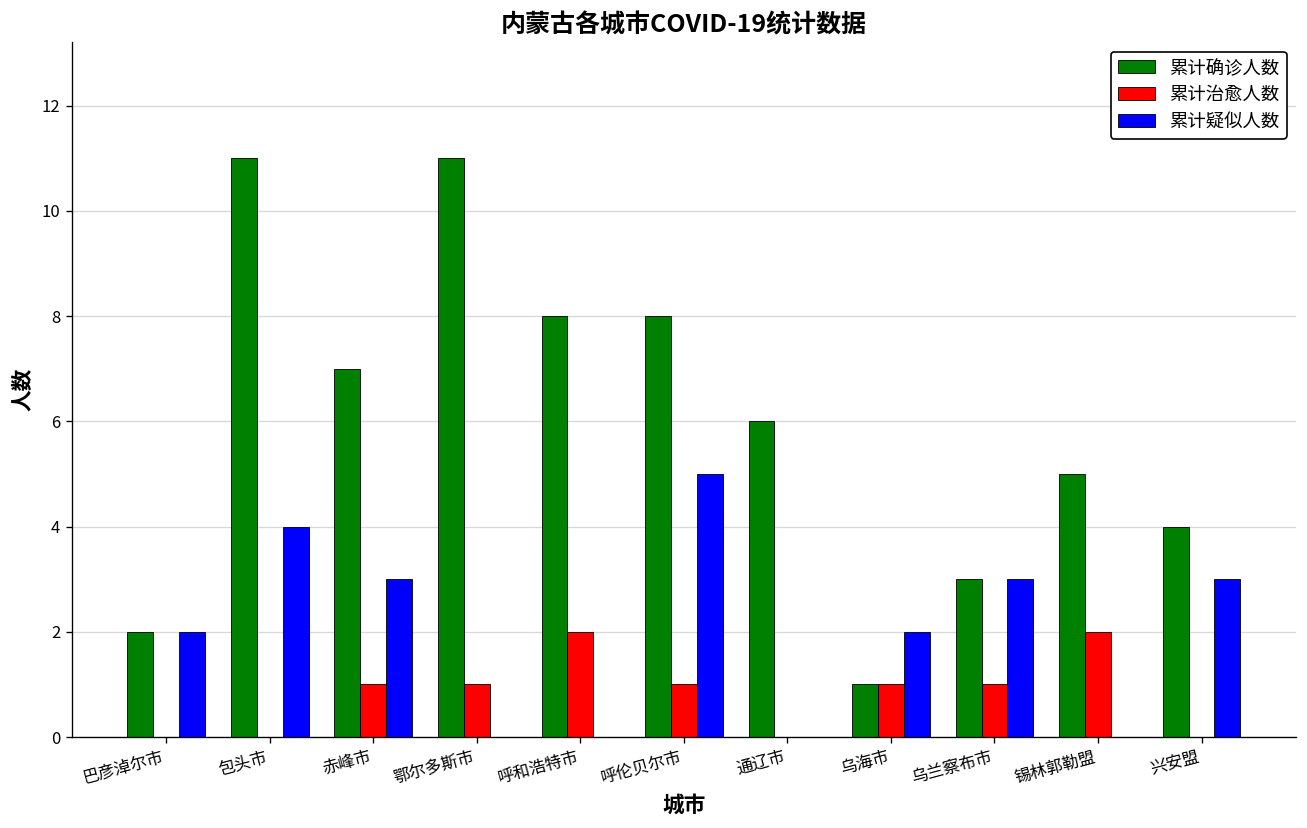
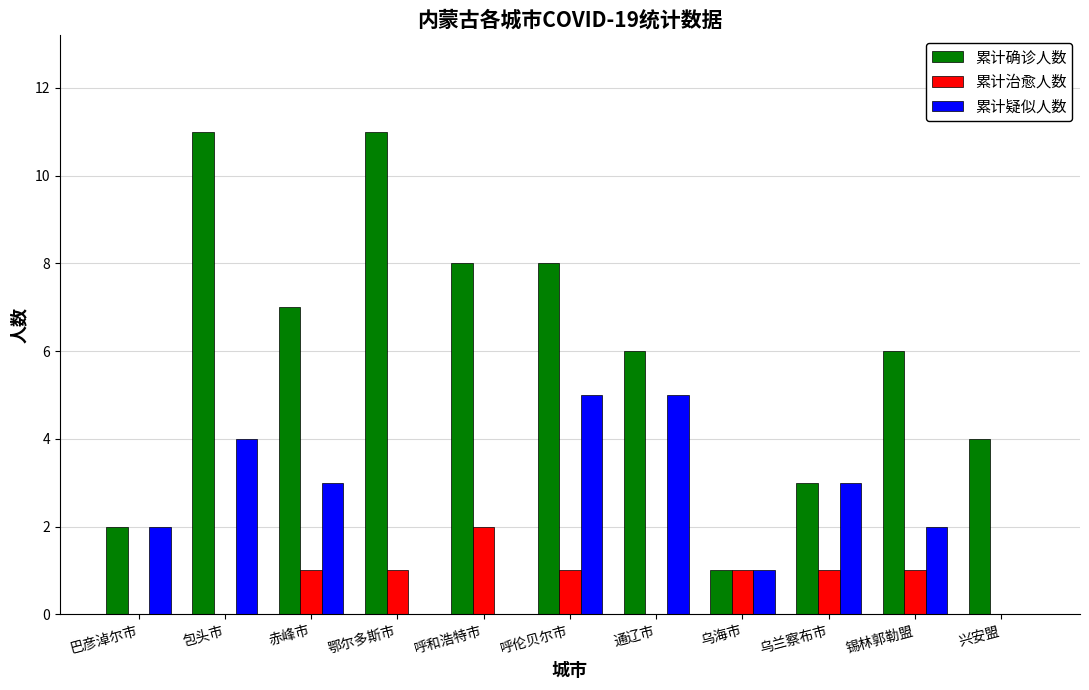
累计疑似人数, 通辽市: 0 -> 5
累计疑似人数, 乌海市: 2 -> 1
累计确诊人数, 锡林郭勒盟: 5 -> 6
累计治愈人数, 锡林郭勒盟: 2 -> 1
累计疑似人数, 锡林郭勒盟: 0 -> 2
累计疑似人数, 兴安盟: 3 -> 0
